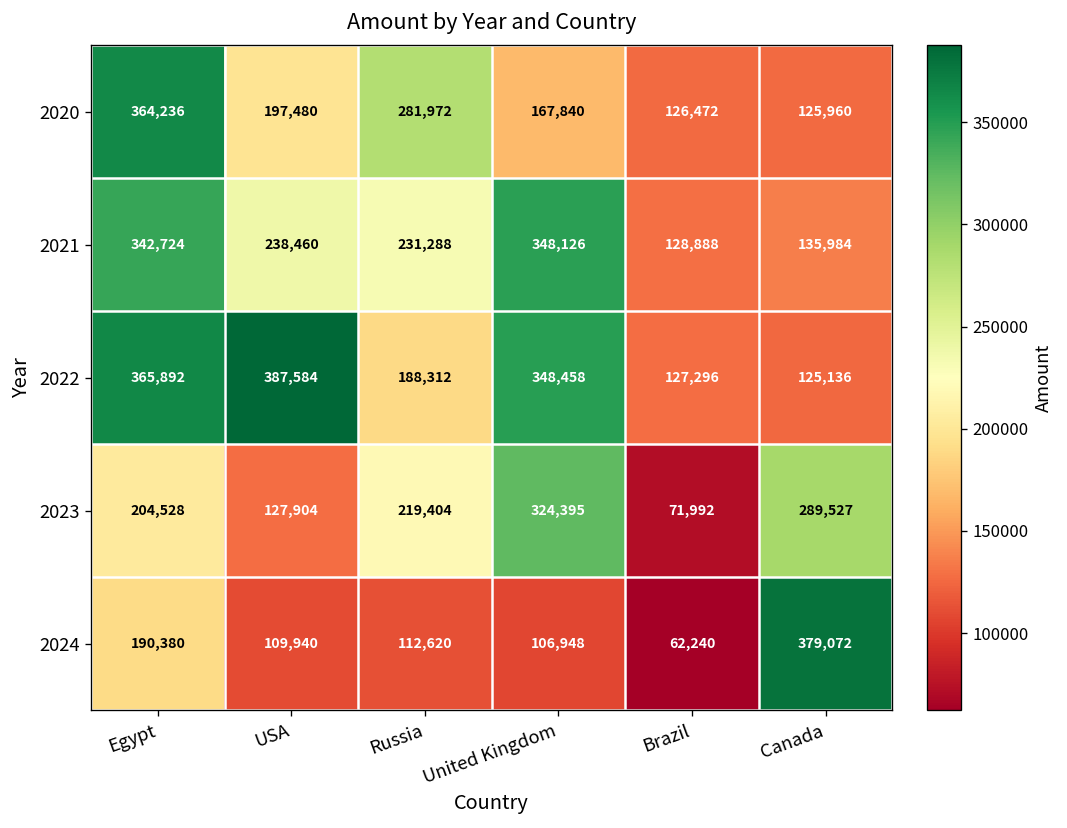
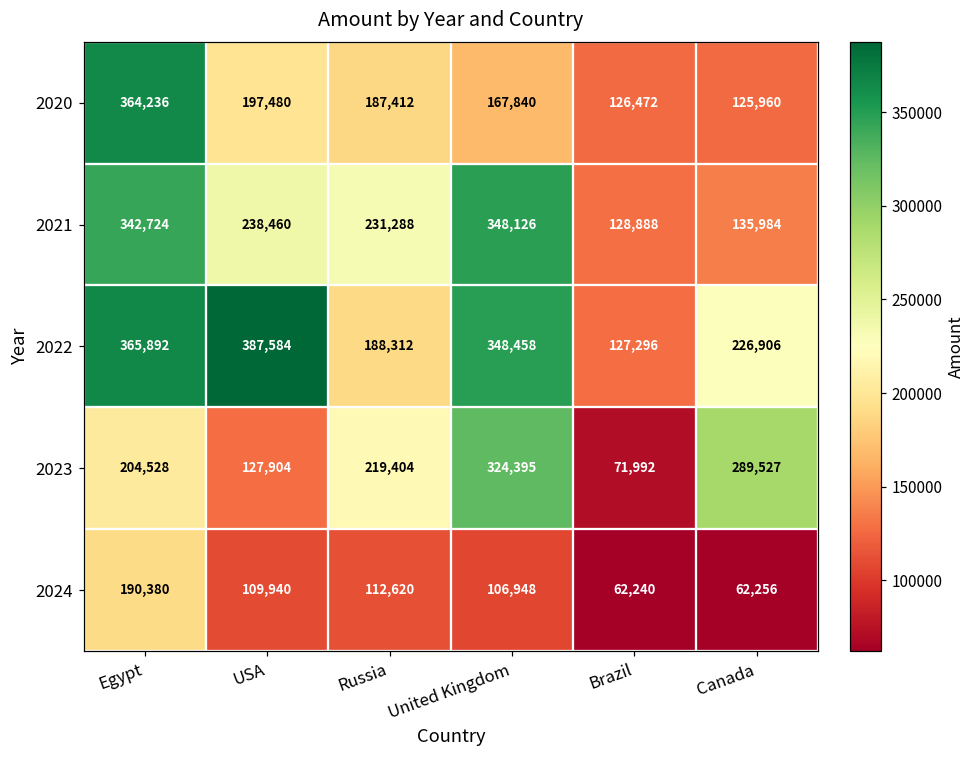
2020, Russia: 281,972 -> 187,412
2022, Canada: 125,136 -> 226,906
2024, Canada: 379,072 -> 62,256
